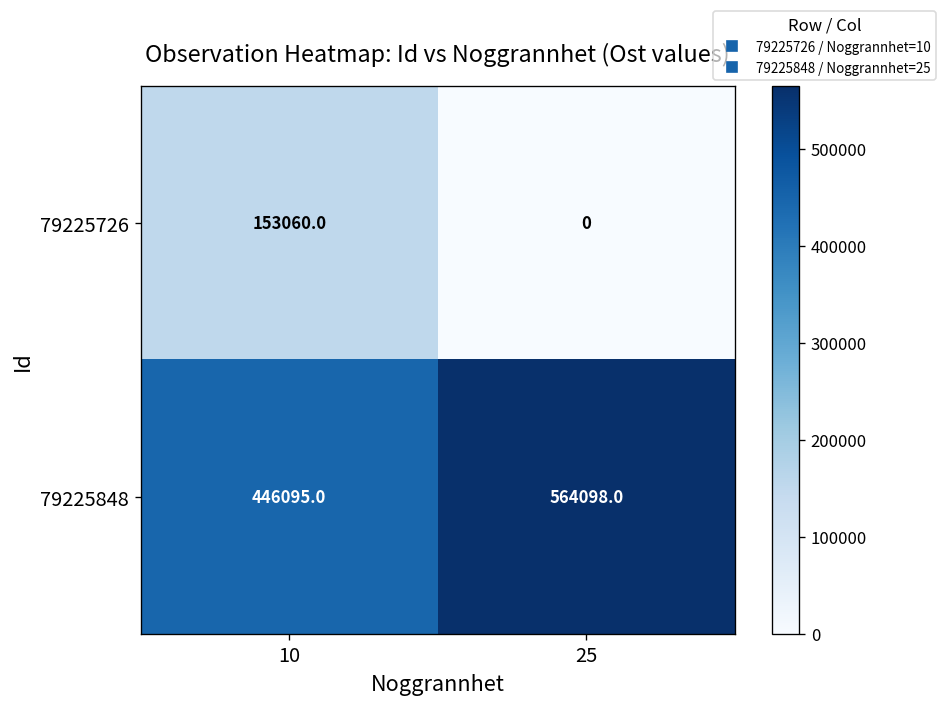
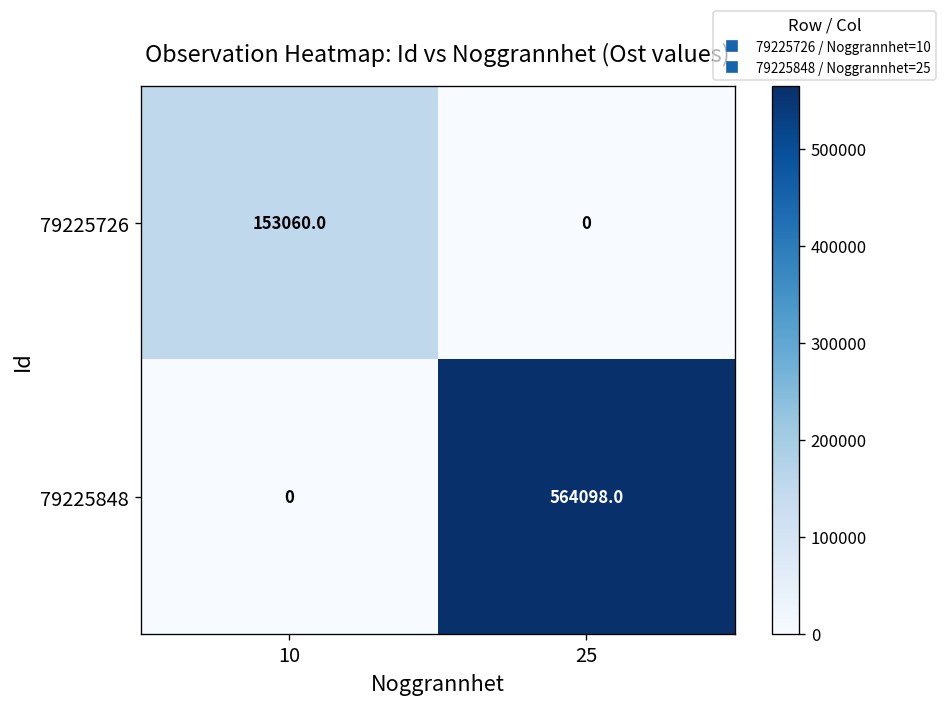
79225848, 10: 446095.0 -> 0
